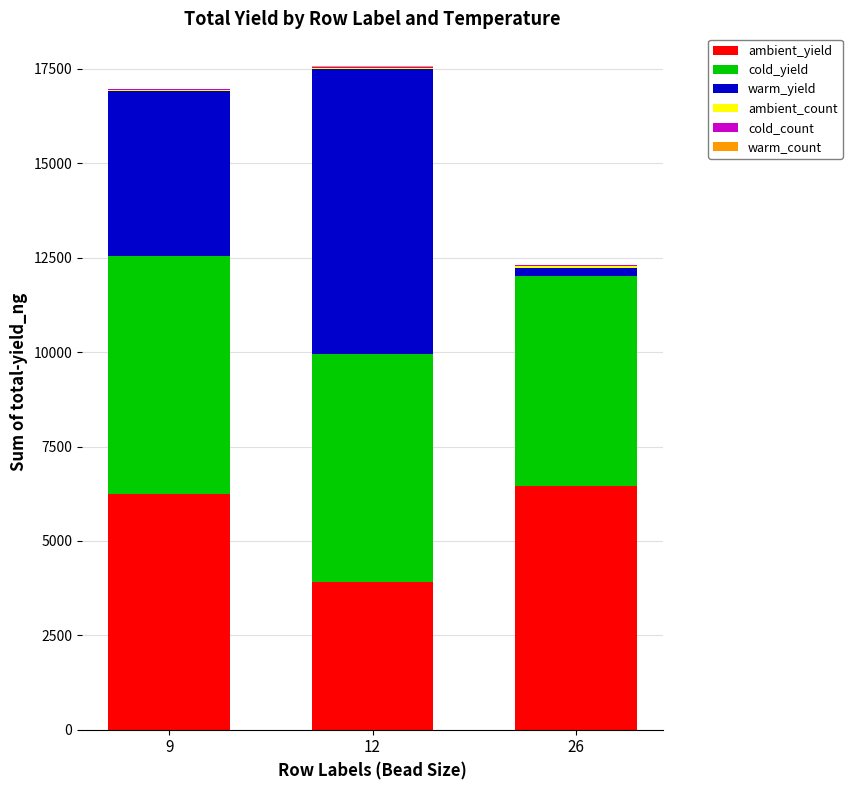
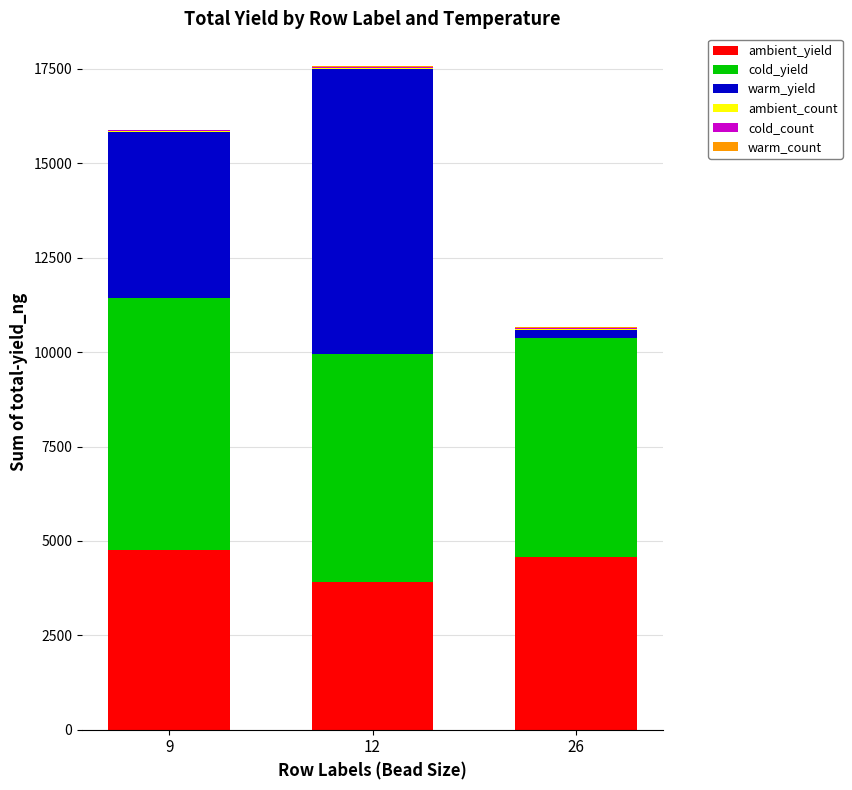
ambient_yield, 9: 6300 -> 4800
cold_yield, 9: 6300 -> 6700
ambient_yield, 26: 6500 -> 4600
cold_yield, 26: 5600 -> 5800
